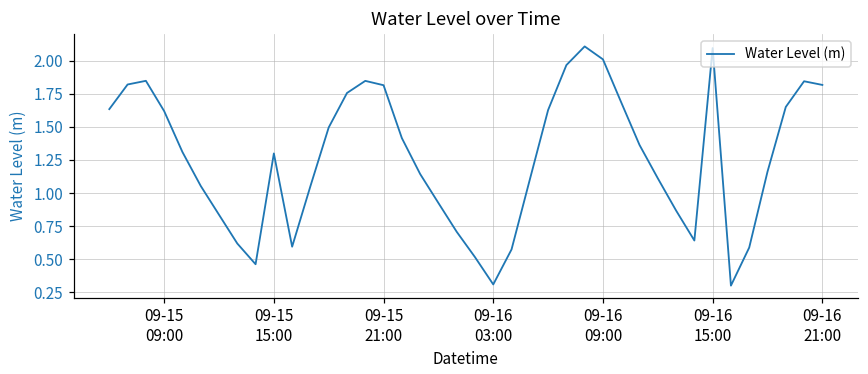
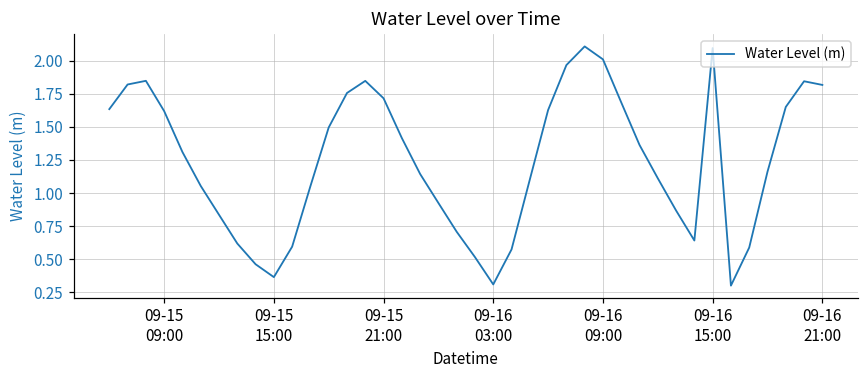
09-15 15:00: 1.30 -> 0.37
09-15 21:00: 1.81 -> 1.72
